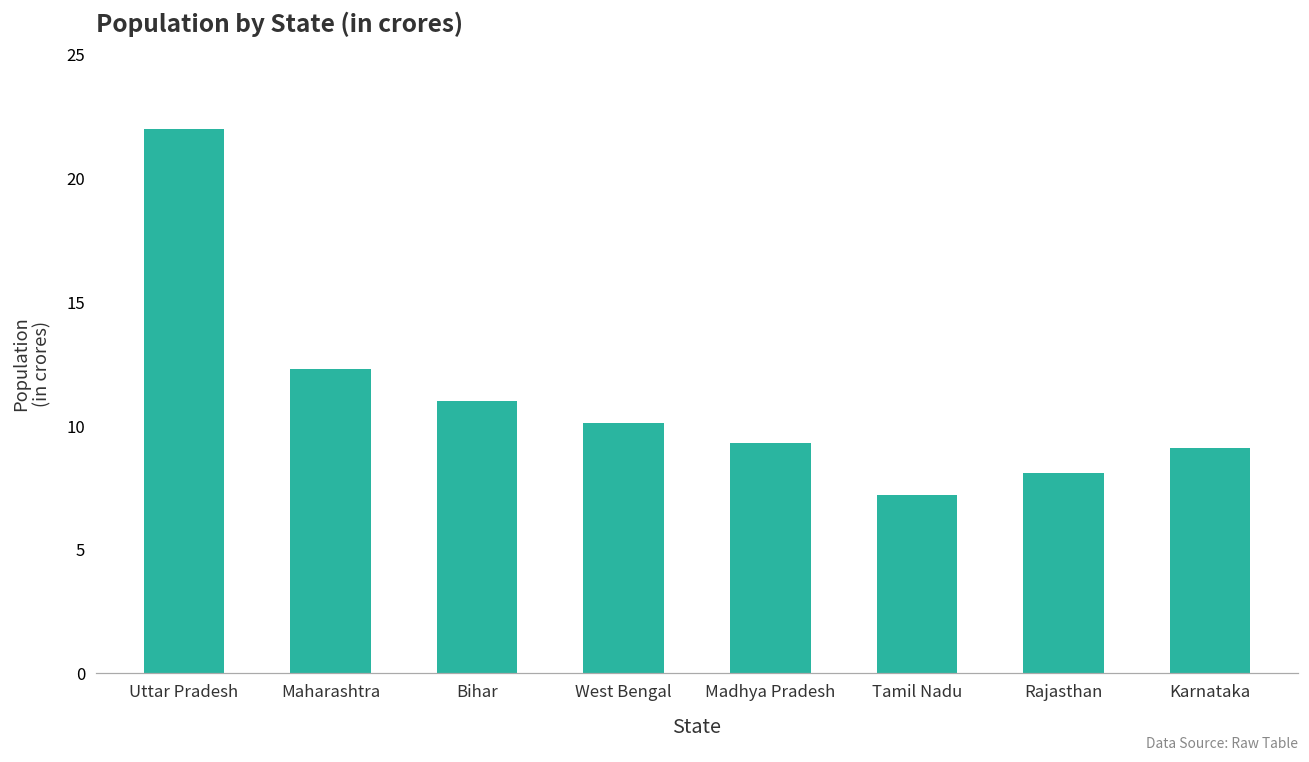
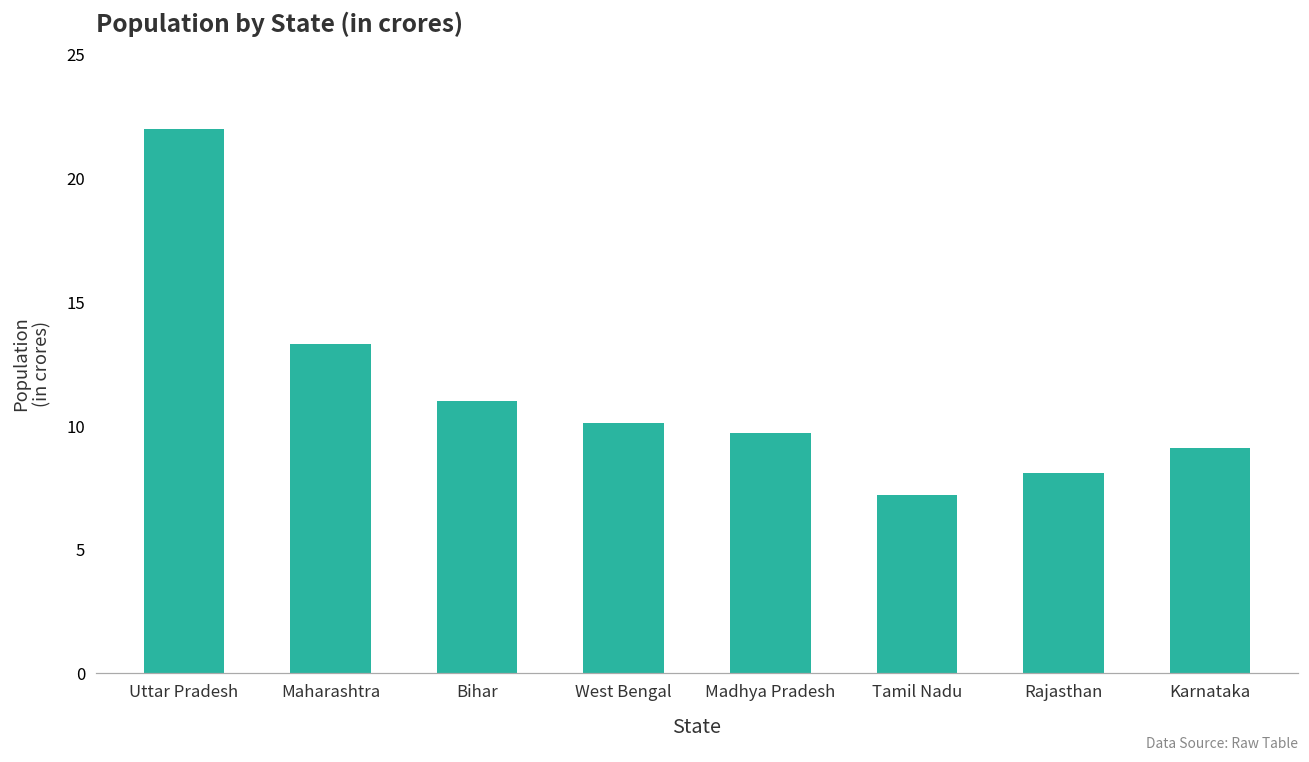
Maharashtra: 12.3 -> 13.3
Madhya Pradesh: 9.3 -> 9.7
